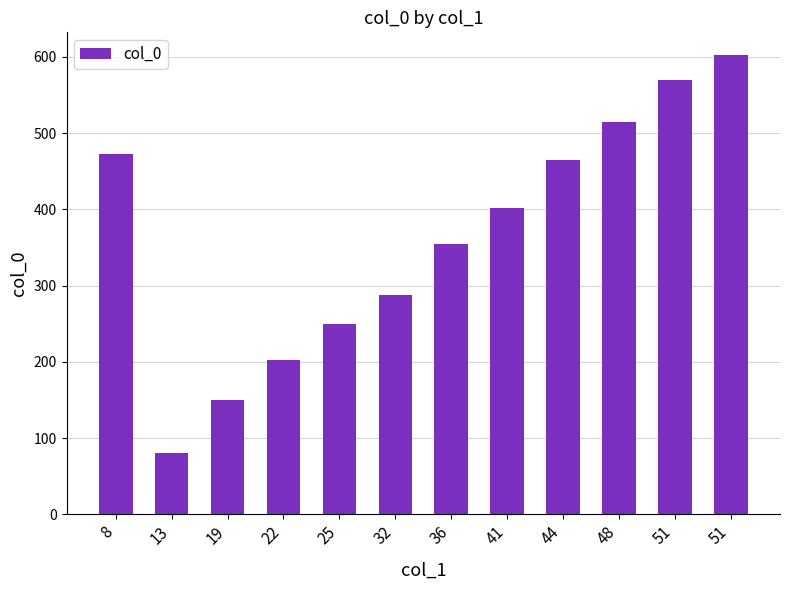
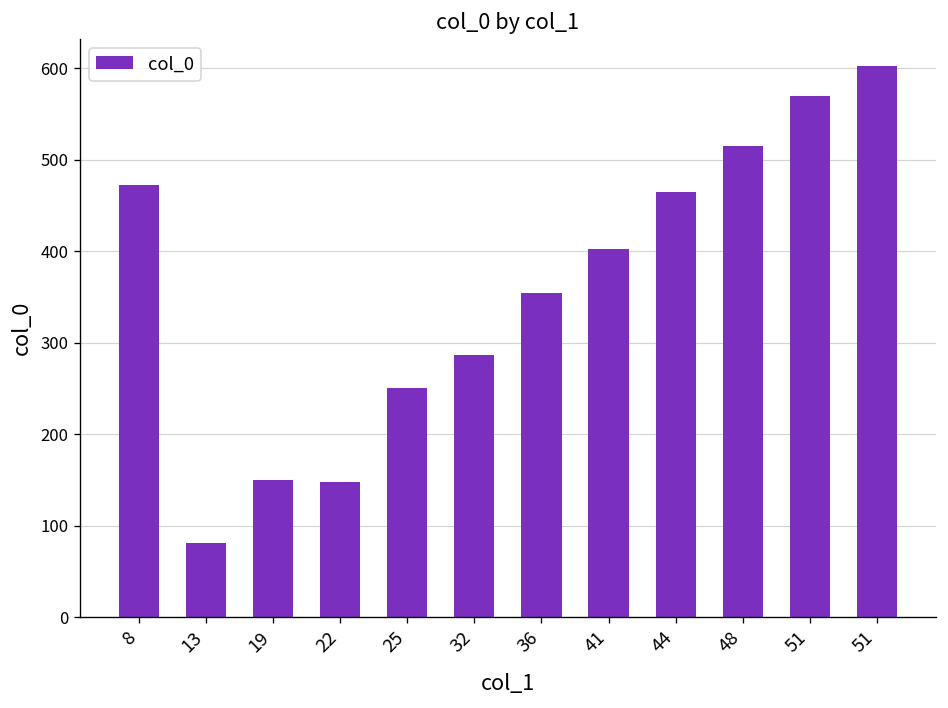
22: 200 -> 150
